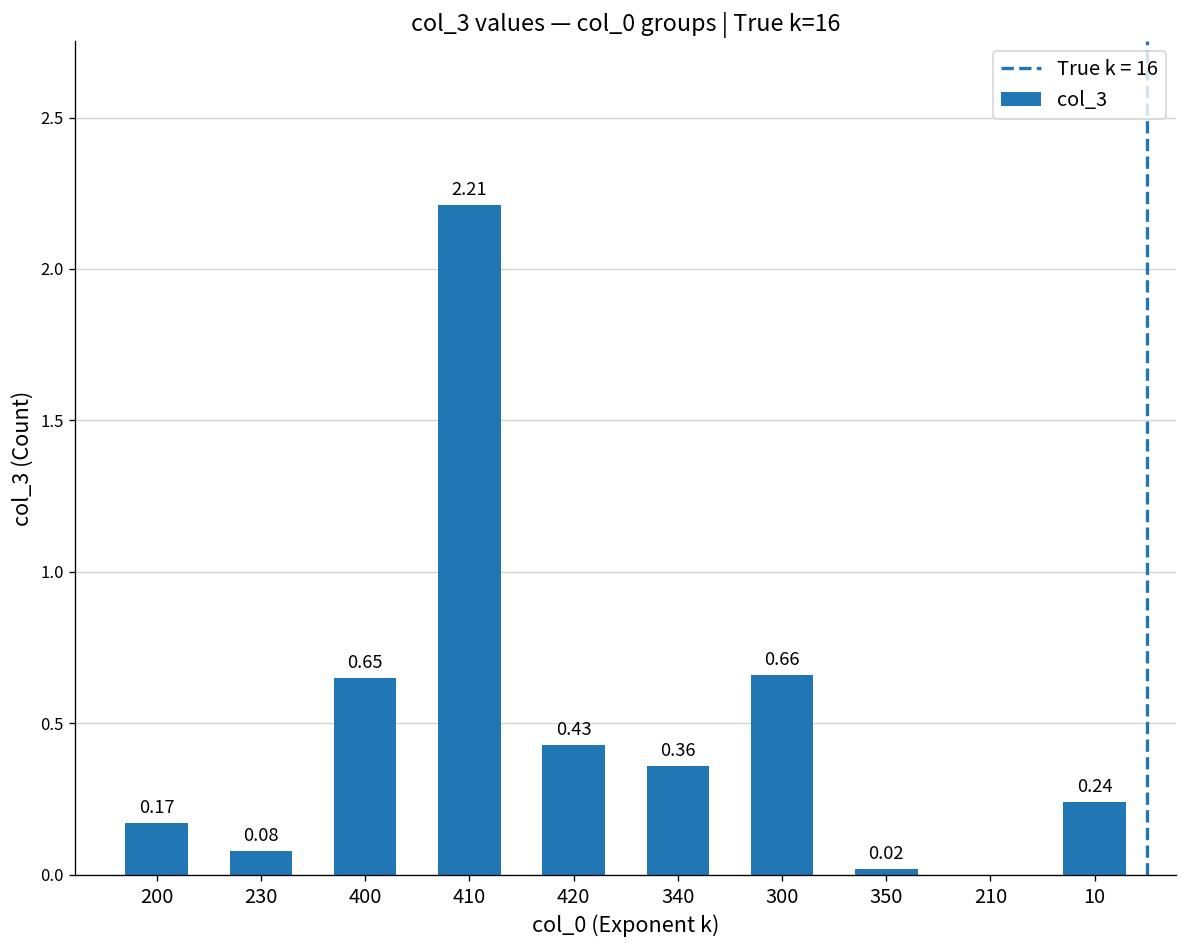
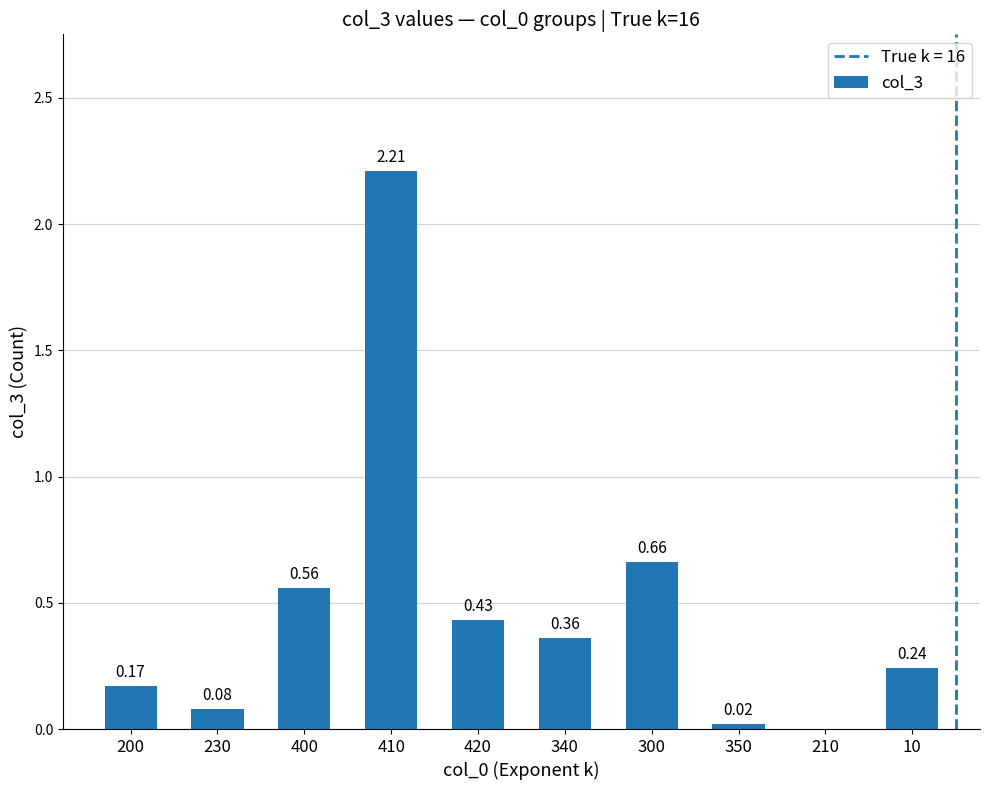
400: 0.65 -> 0.56
